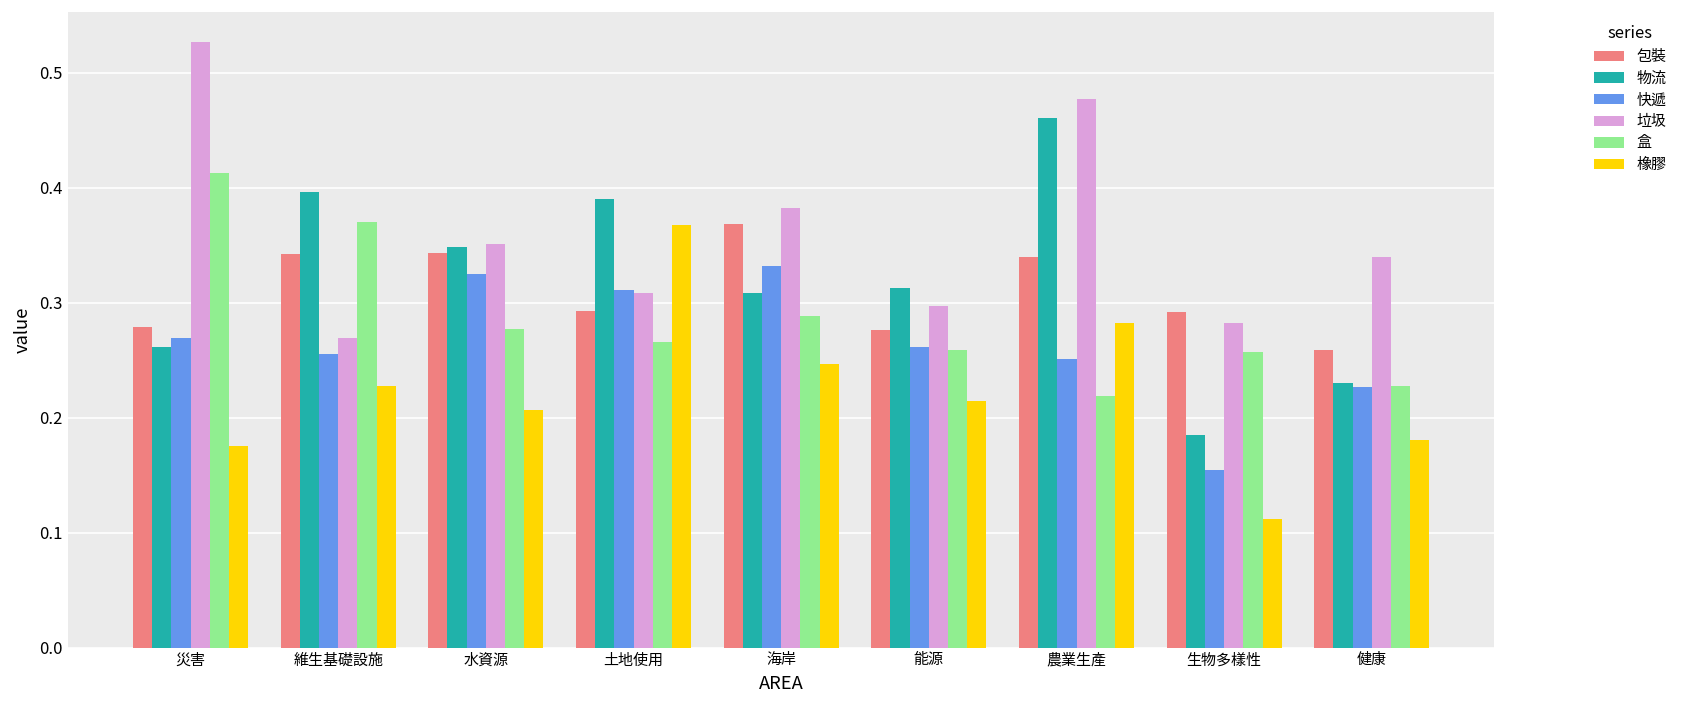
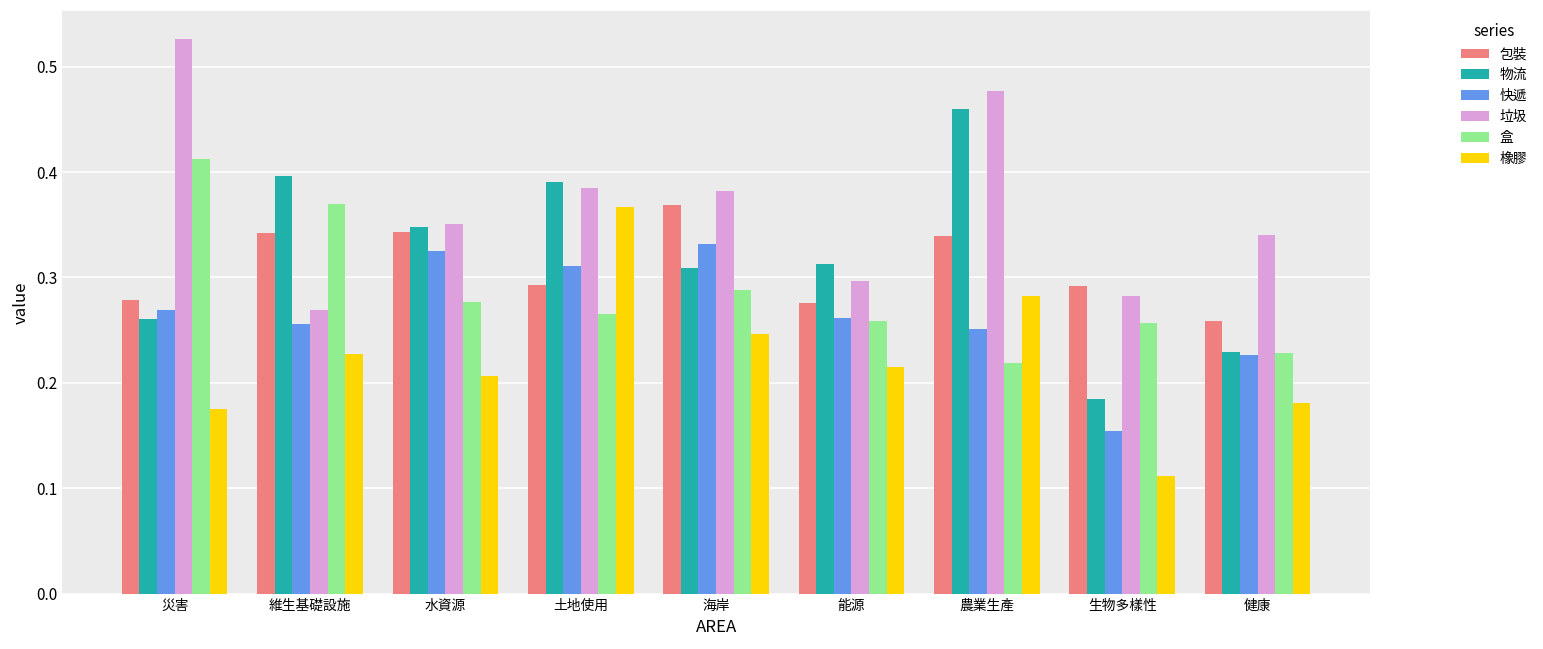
垃圾, 土地使用: 0.31 -> 0.39
